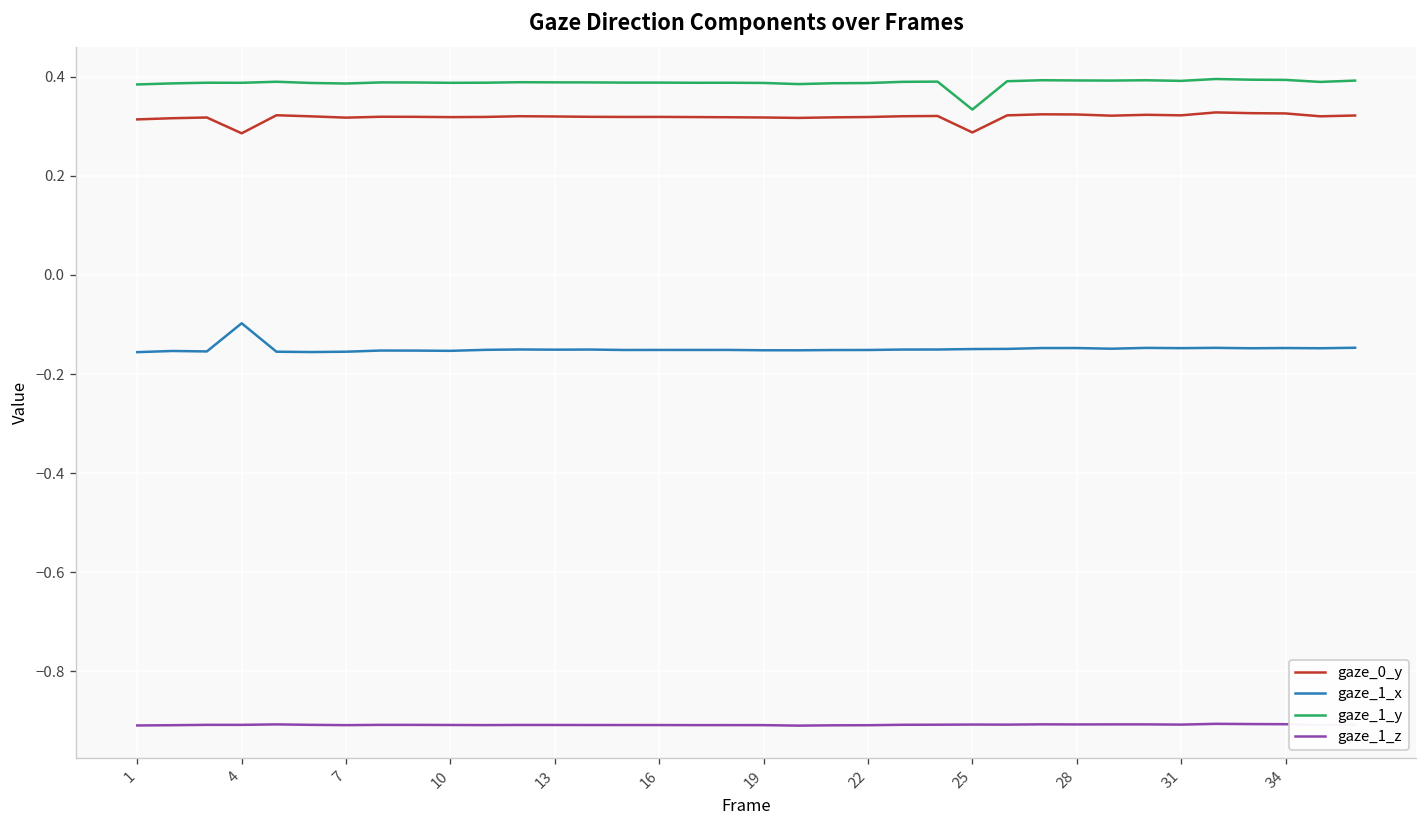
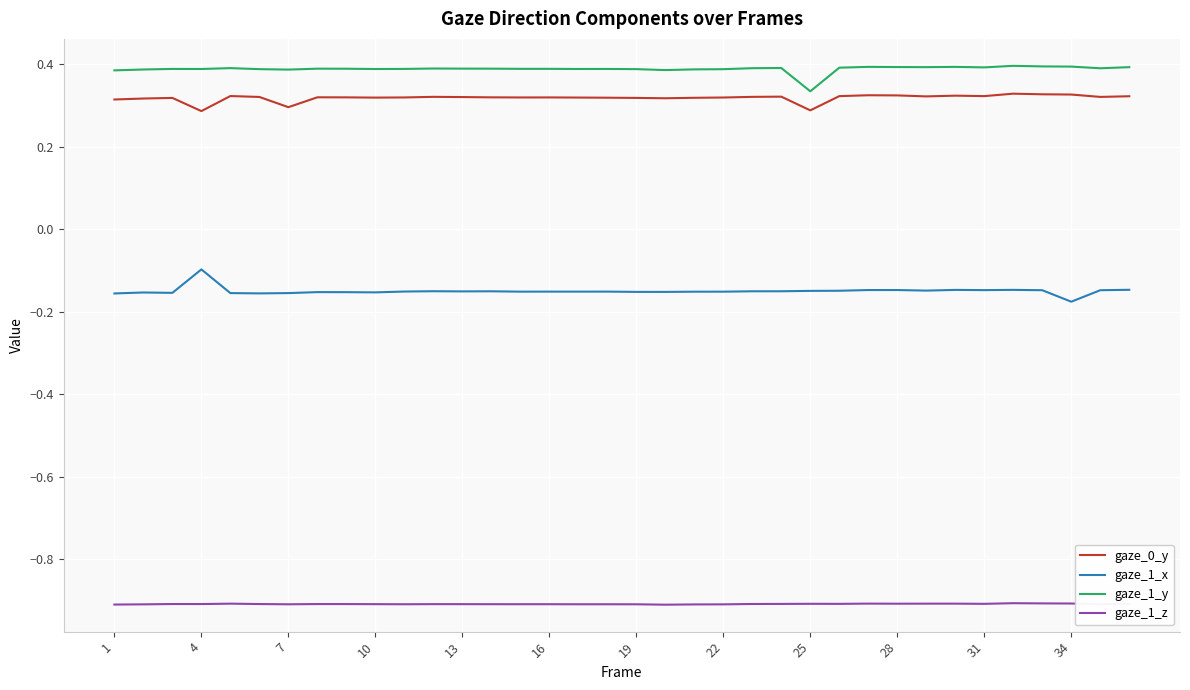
gaze_0_y, 7: 0.32 -> 0.30
gaze_1_x, 34: -0.15 -> -0.18
